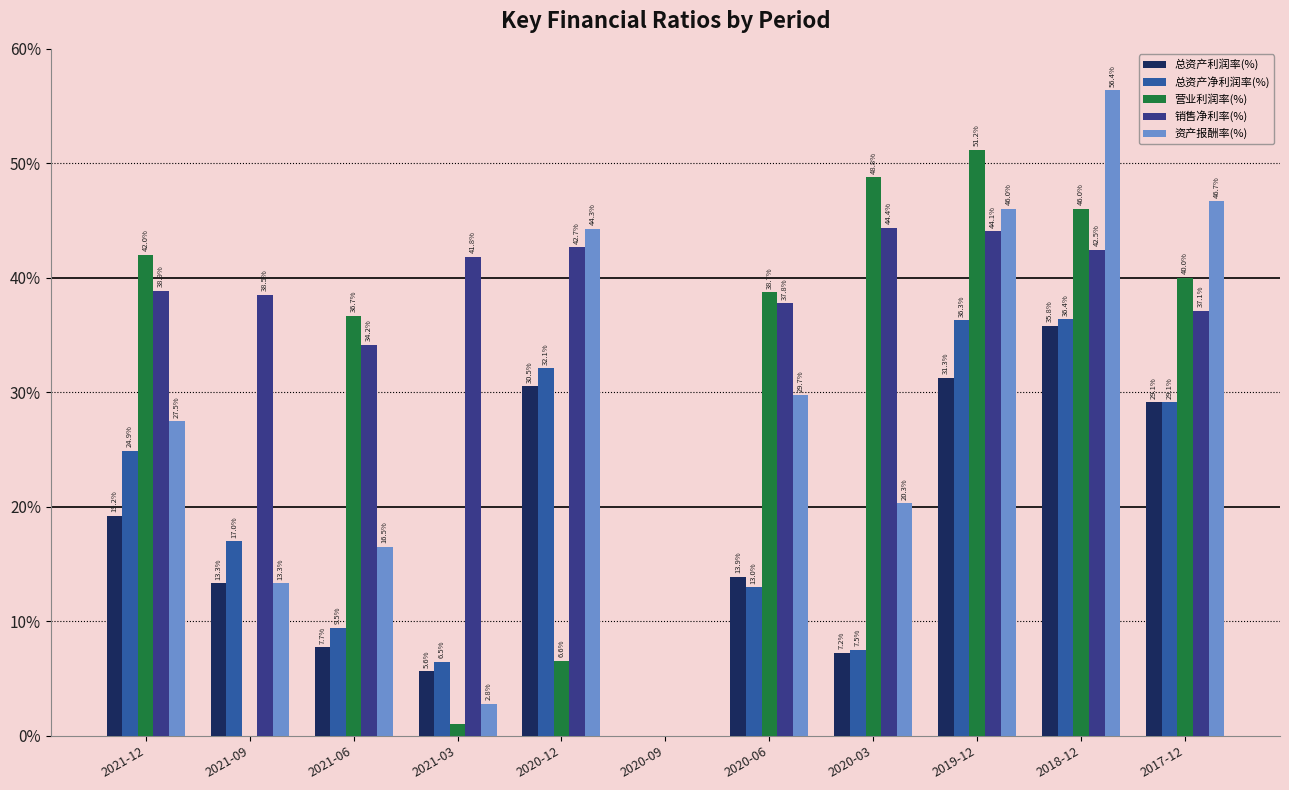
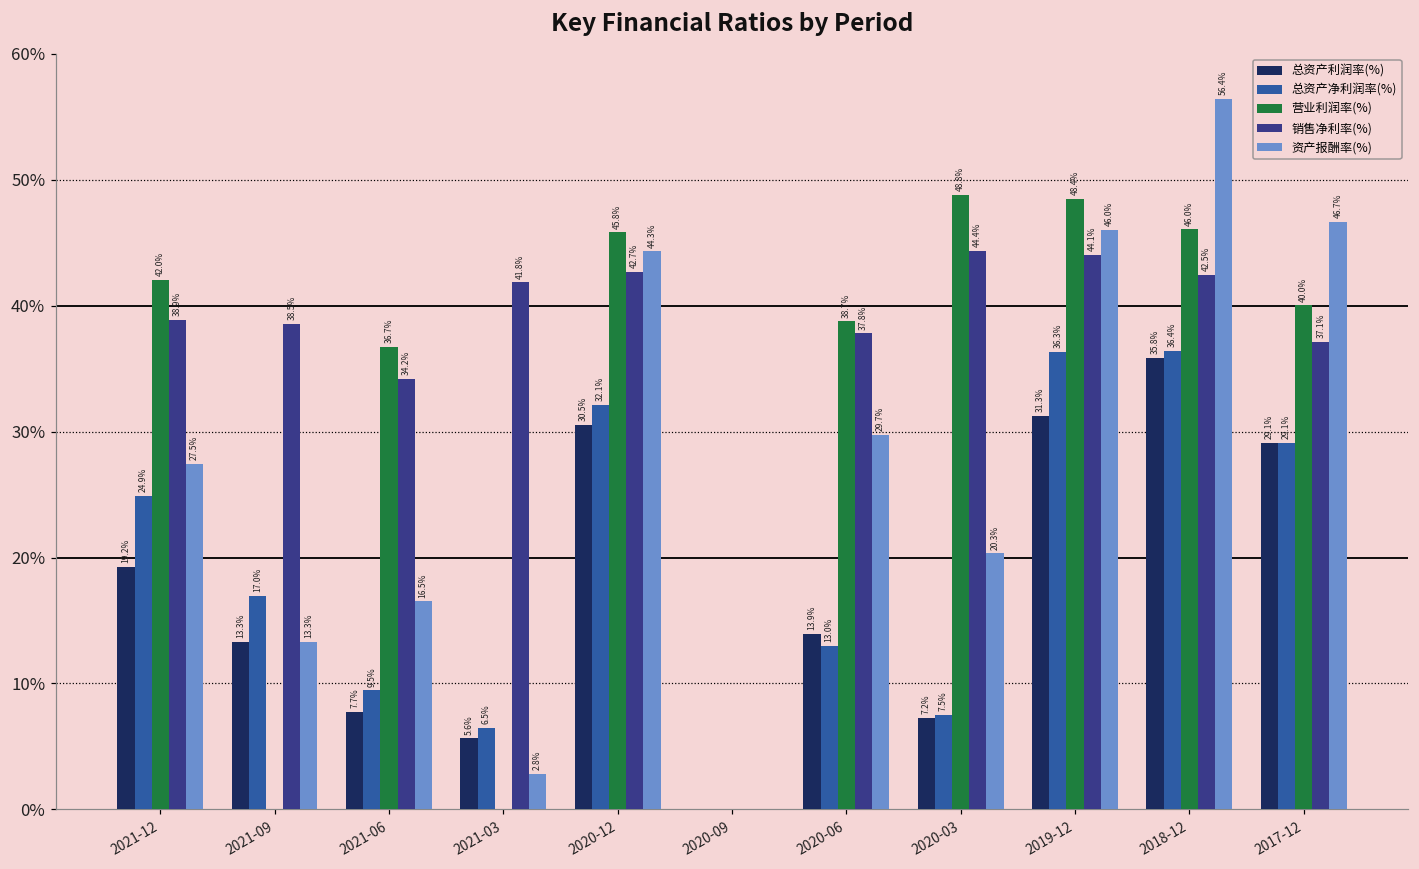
营业利润率(%), 2021-03: 1% -> 0%
营业利润率(%), 2020-12: 6.6% -> 45.8%
营业利润率(%), 2019-12: 51.2% -> 48.4%
